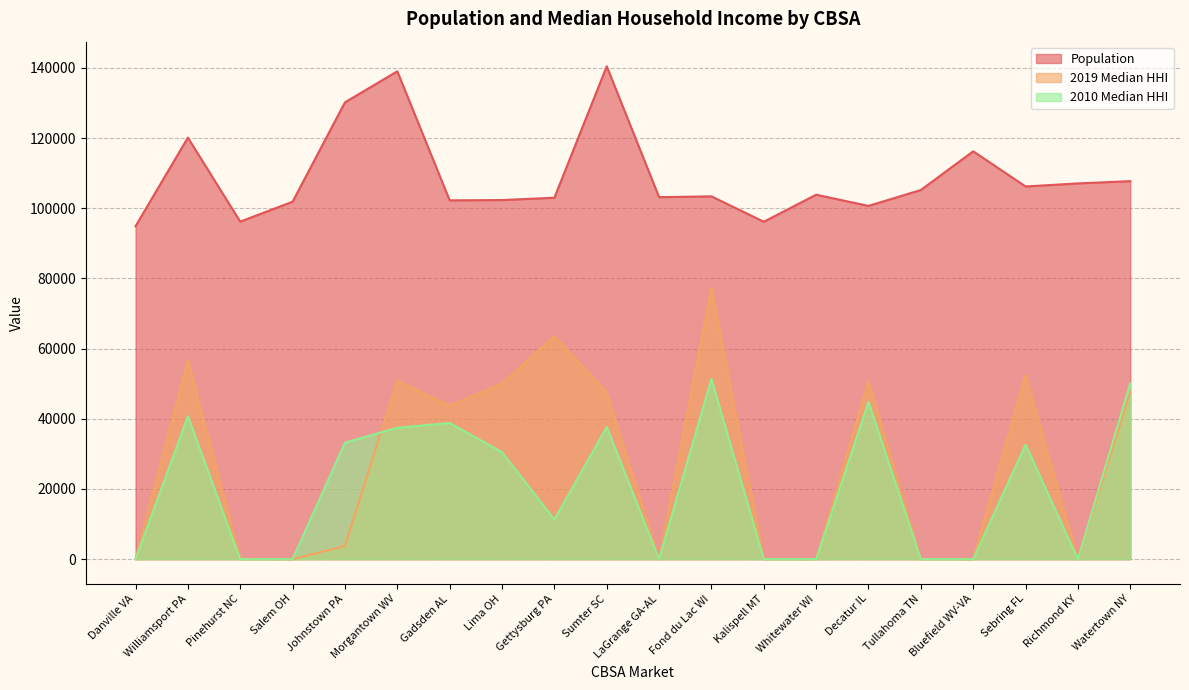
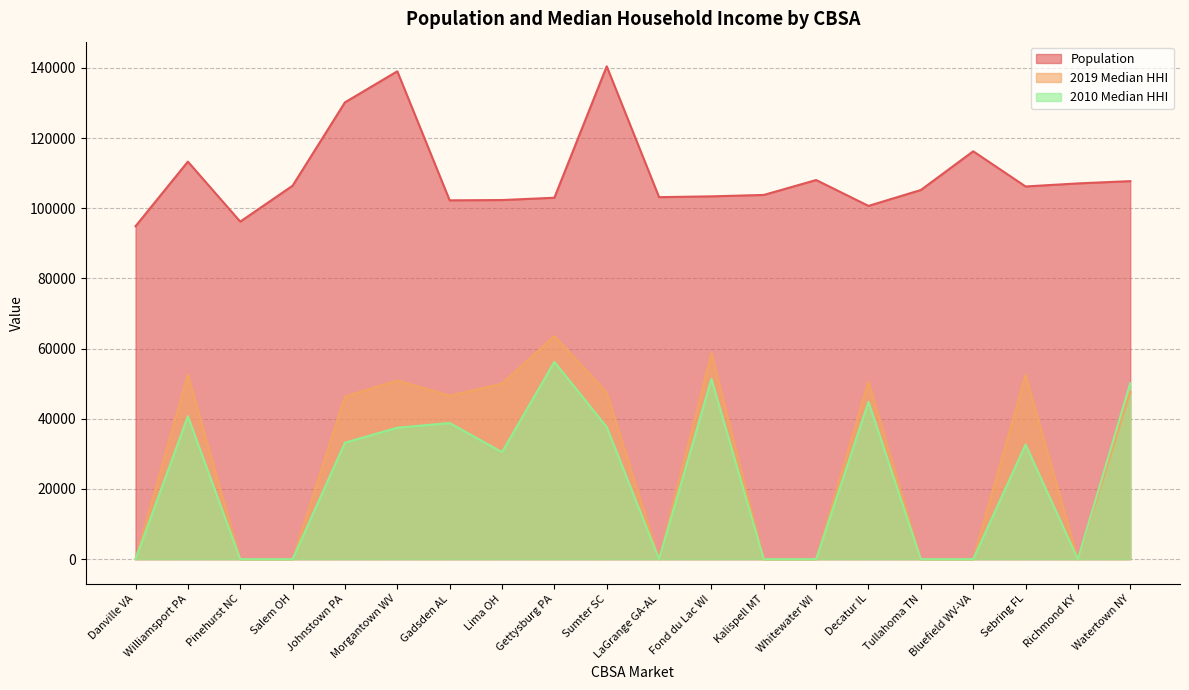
Population, Williamsport PA: 120000 -> 113000
2019 Median HHI, Williamsport PA: 57000 -> 53000
Population, Salem OH: 102000 -> 106000
2019 Median HHI, Johnstown PA: 4000 -> 46000
2019 Median HHI, Gadsden AL: 44000 -> 47000
2010 Median HHI, Gettysburg PA: 11000 -> 56000
2019 Median HHI, Fond du Lac WI: 77000 -> 59000
Population, Kalispell MT: 96000 -> 104000
Population, Whitewater WI: 104000 -> 108000
